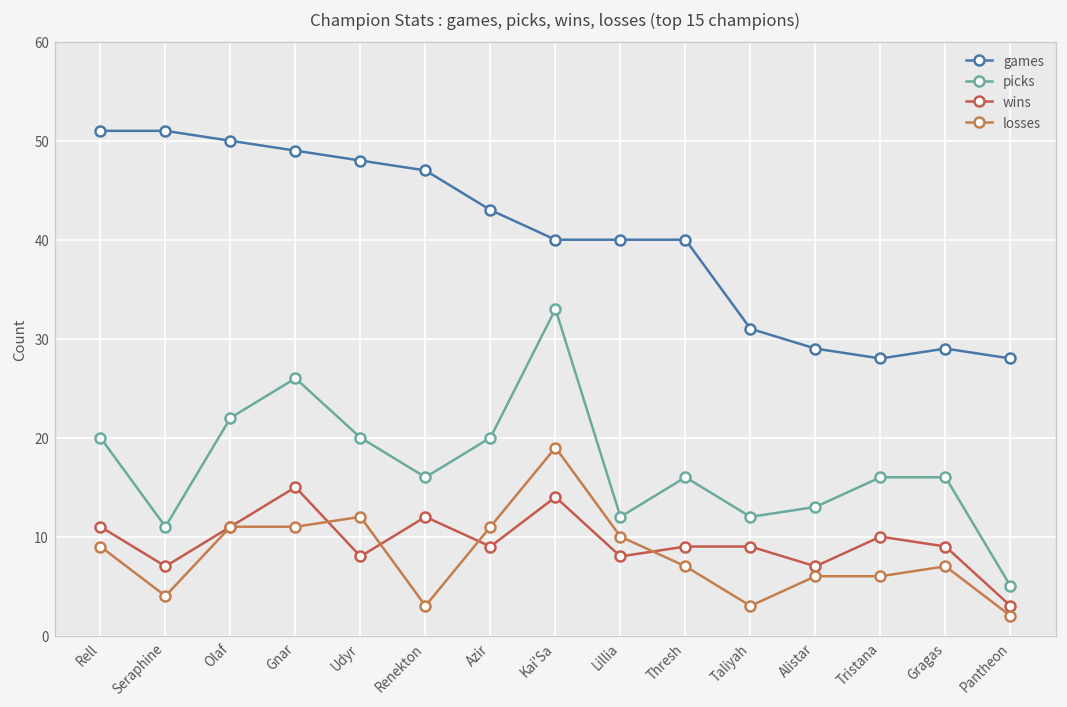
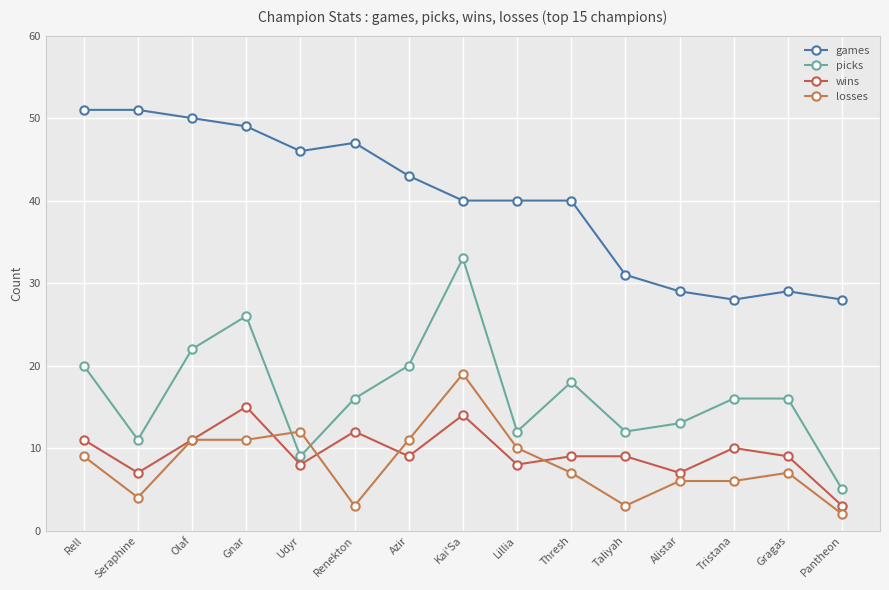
games, Udyr: 48 -> 46
picks, Udyr: 20 -> 9
picks, Thresh: 16 -> 18
